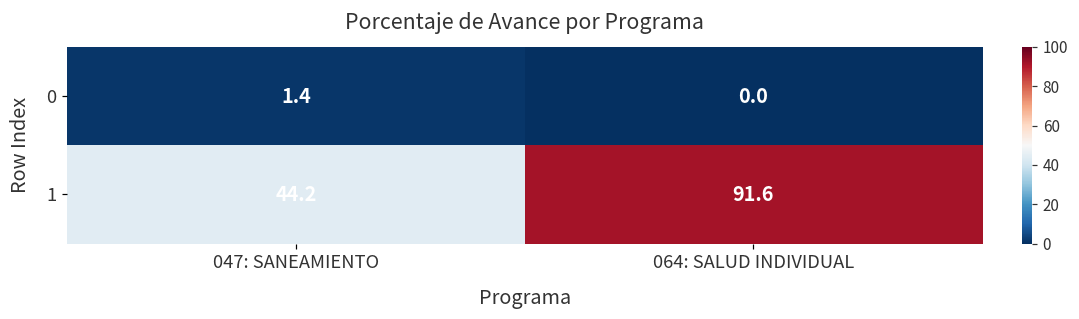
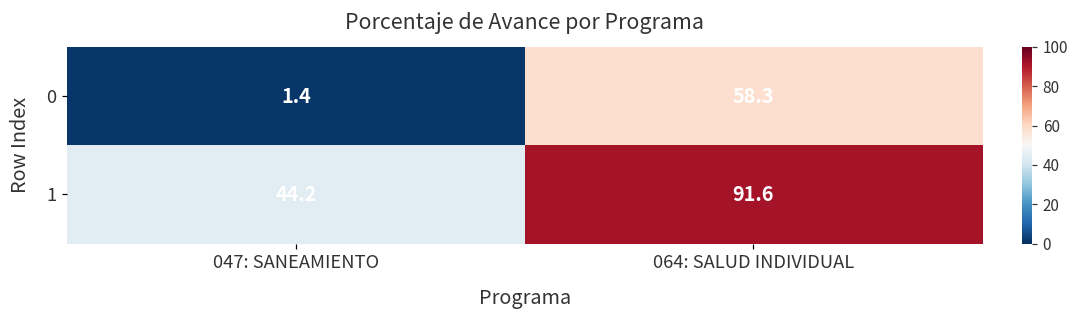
0, 064: SALUD INDIVIDUAL: 0.0 -> 58.3
